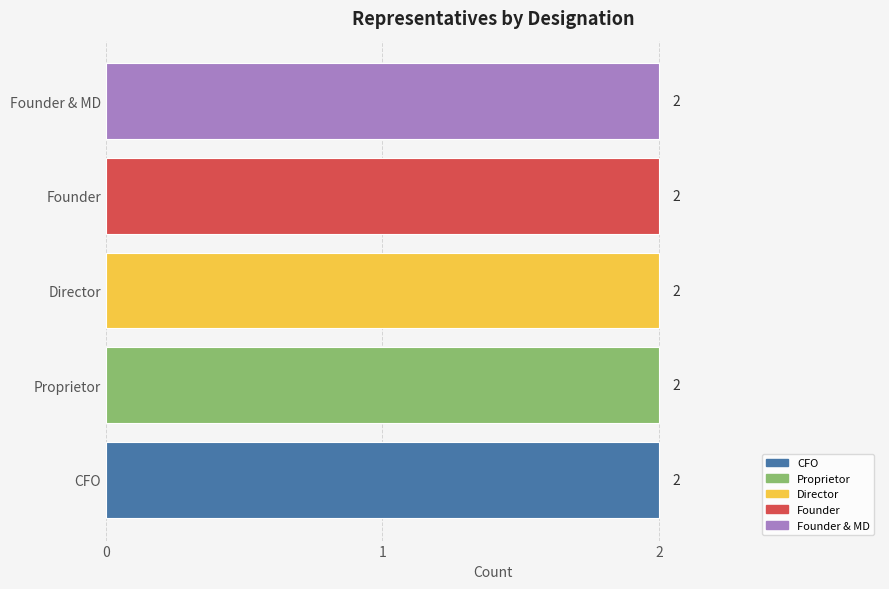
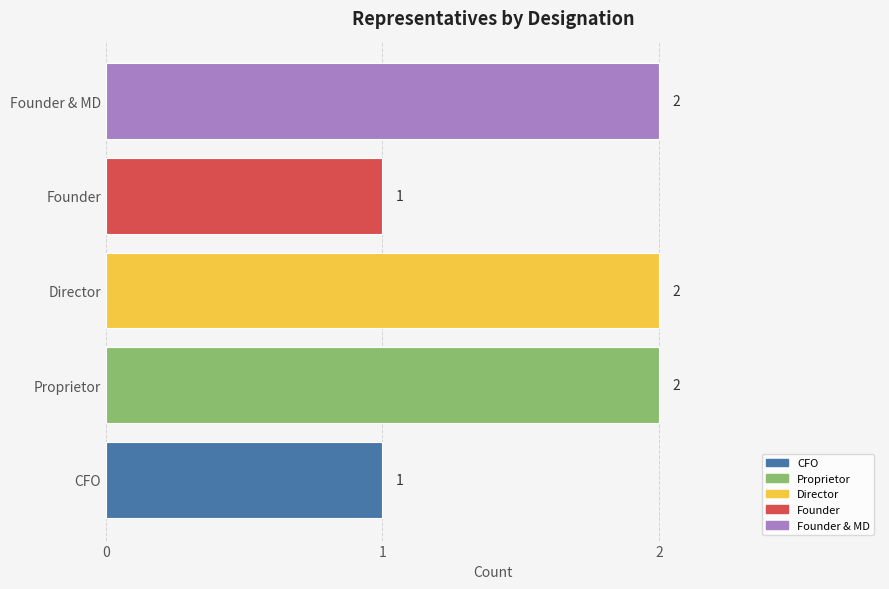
Founder: 2 -> 1
CFO: 2 -> 1
